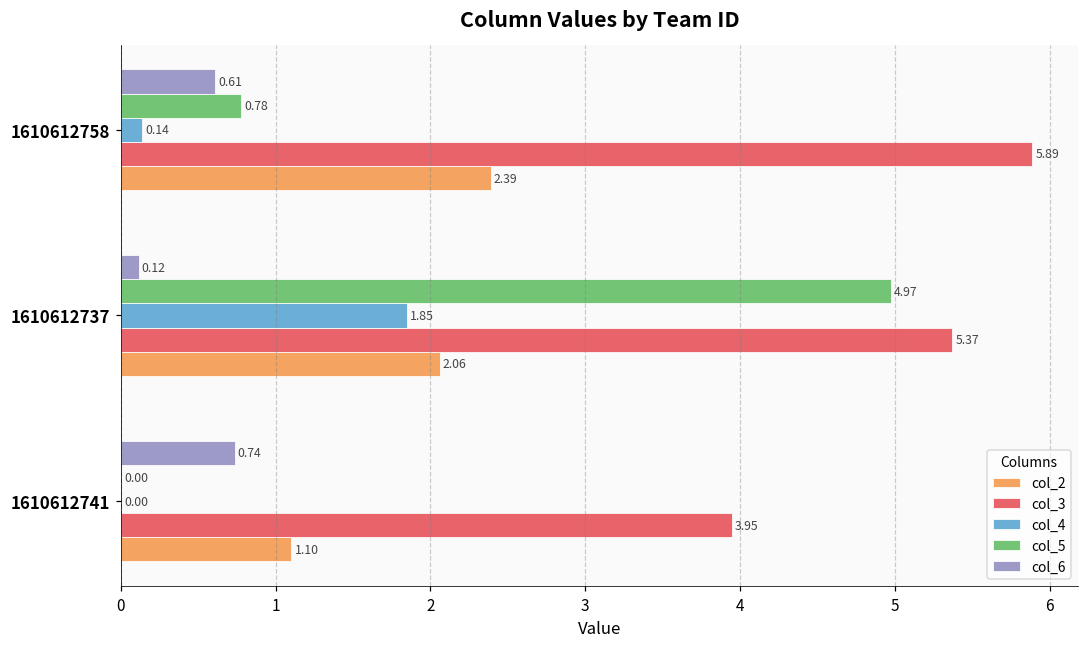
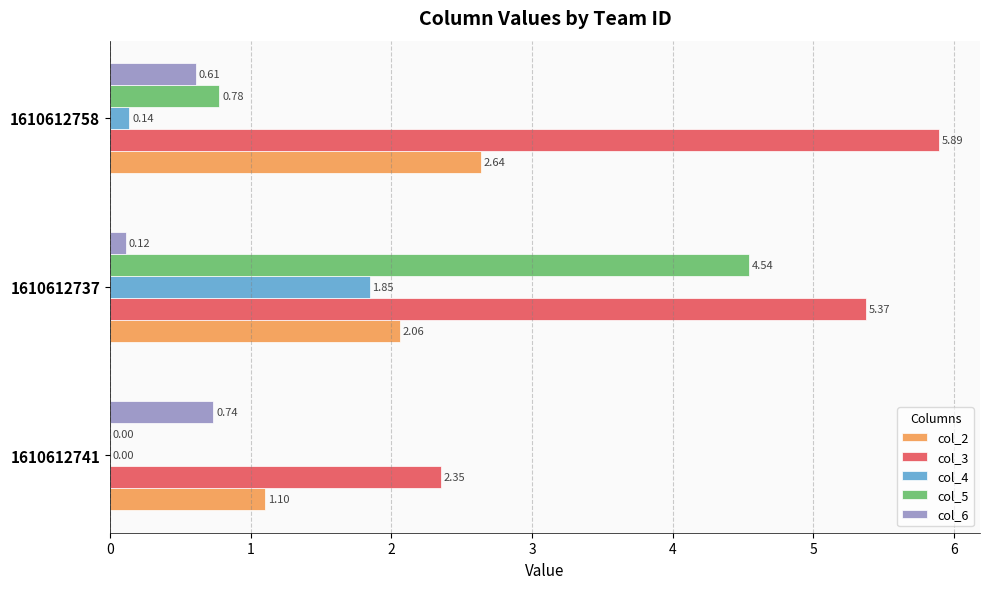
col_2, 1610612758: 2.39 -> 2.64
col_5, 1610612737: 4.97 -> 4.54
col_3, 1610612741: 3.95 -> 2.35
